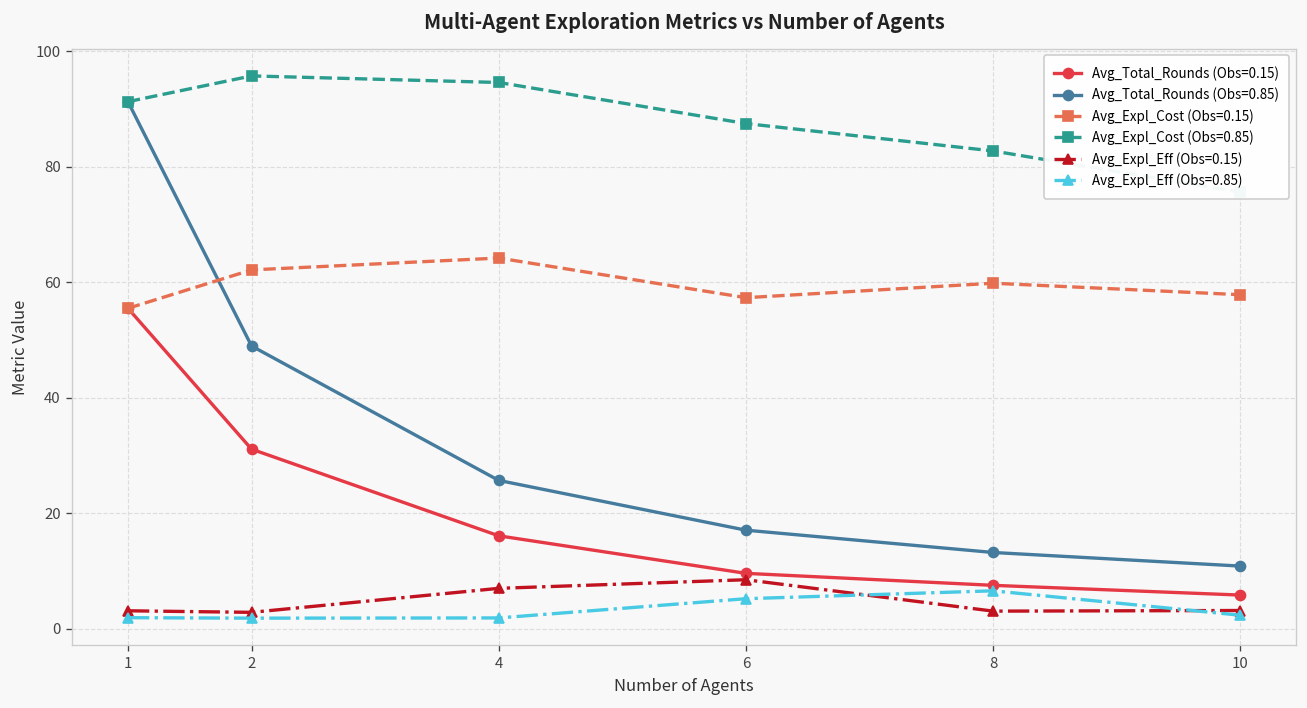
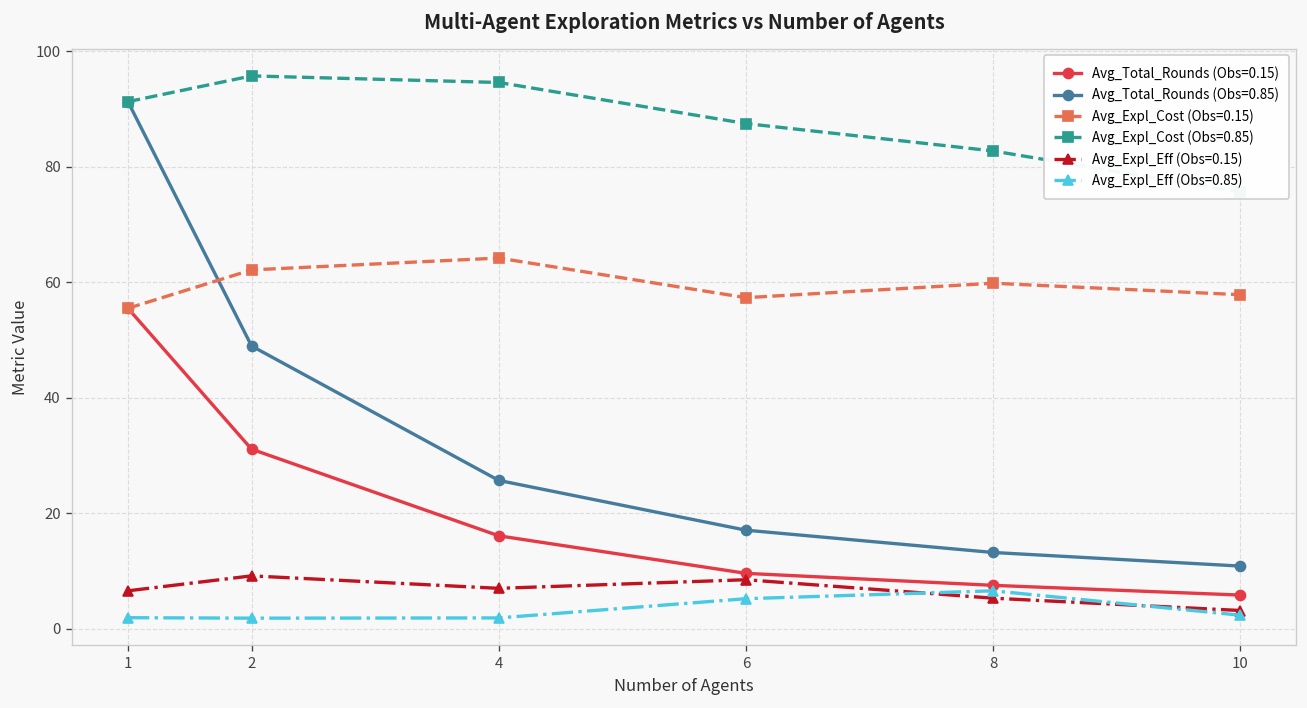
Avg_Expl_Eff (Obs=0.15), 1: 3 -> 7
Avg_Expl_Eff (Obs=0.15), 2: 3 -> 9
Avg_Expl_Eff (Obs=0.15), 8: 3 -> 5
